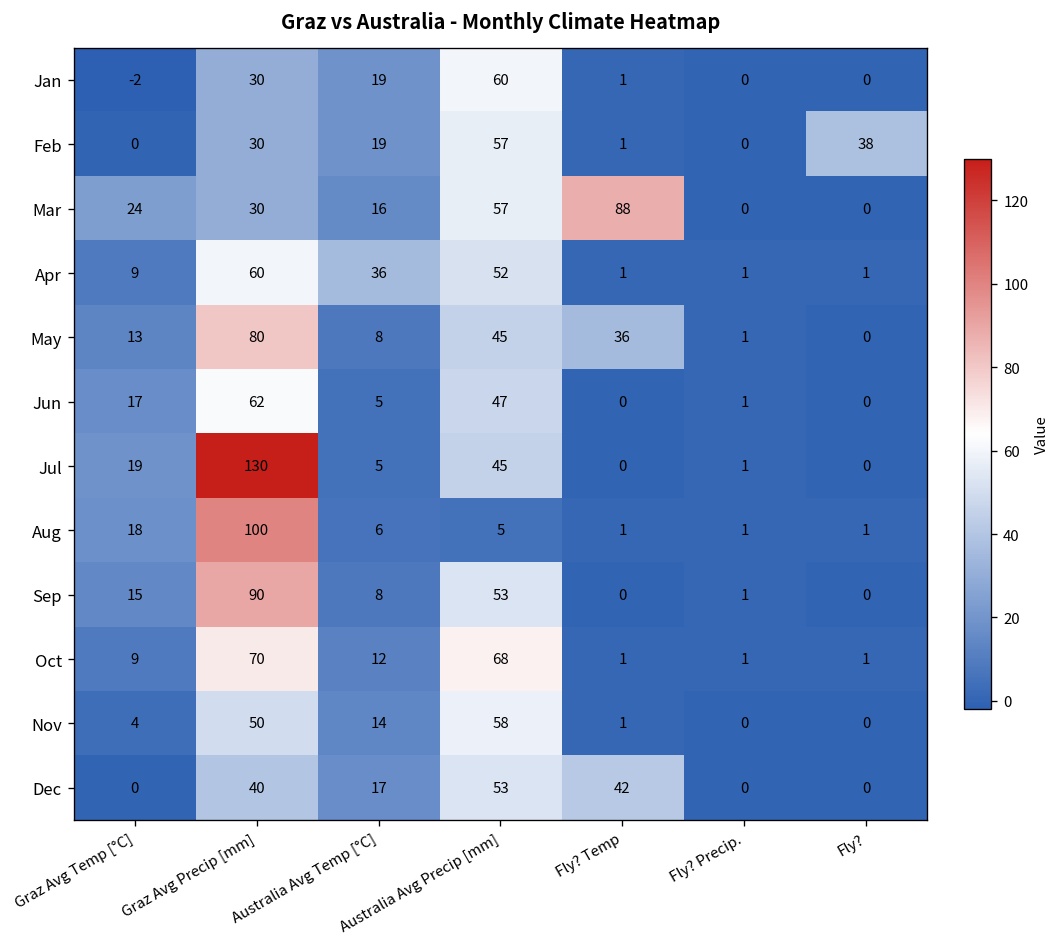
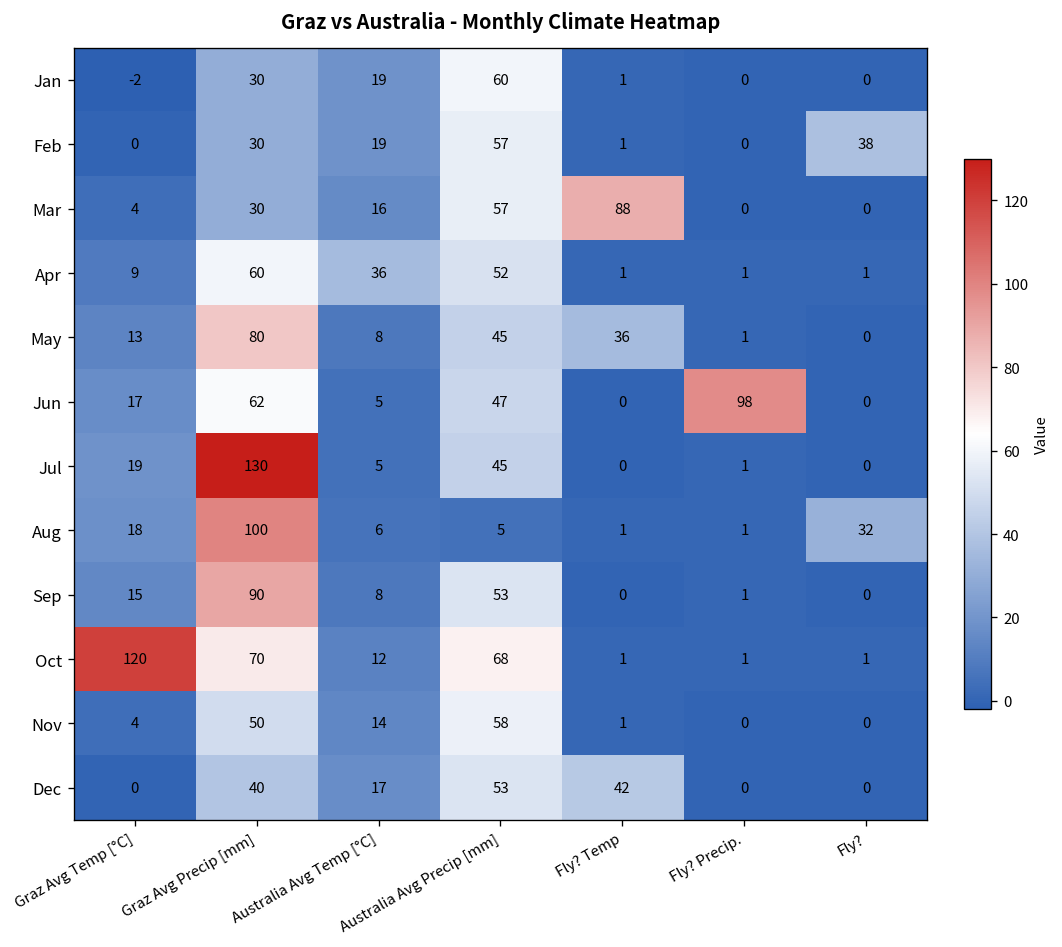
Mar, Graz Avg Temp [°C]: 24 -> 4
Jun, Fly? Precip.: 1 -> 98
Aug, Fly?: 1 -> 32
Oct, Graz Avg Temp [°C]: 9 -> 120
